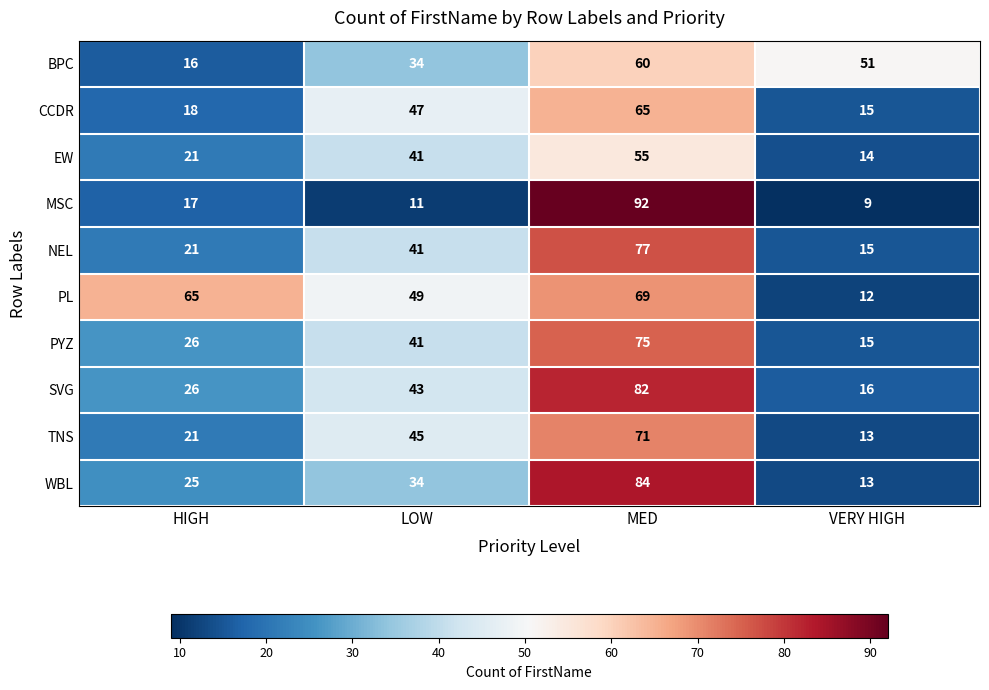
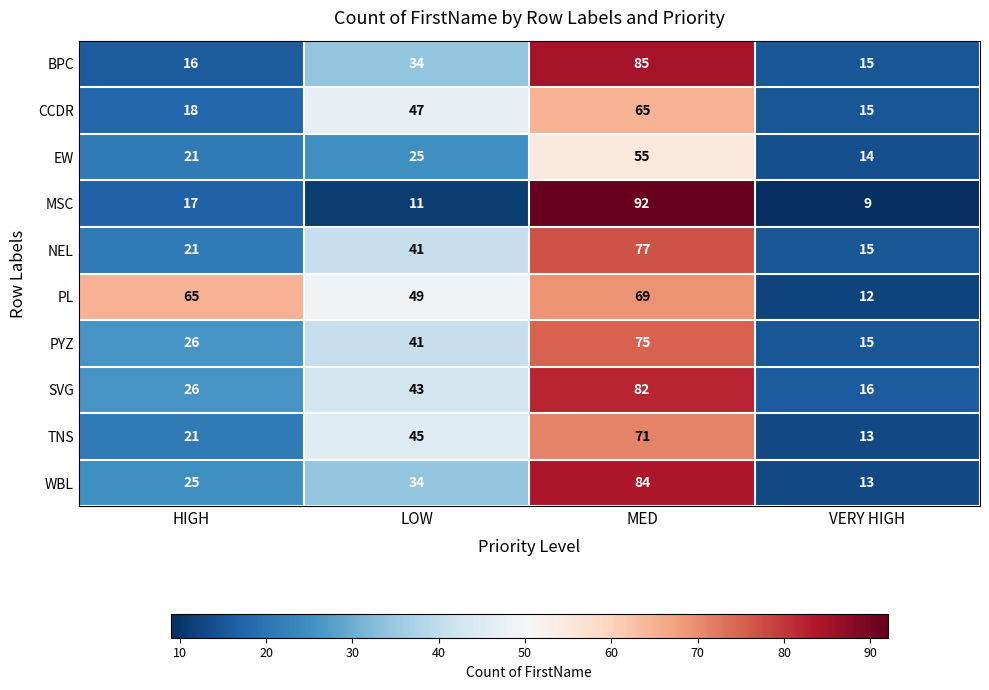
BPC, MED: 60 -> 85
BPC, VERY HIGH: 51 -> 15
EW, LOW: 41 -> 25
